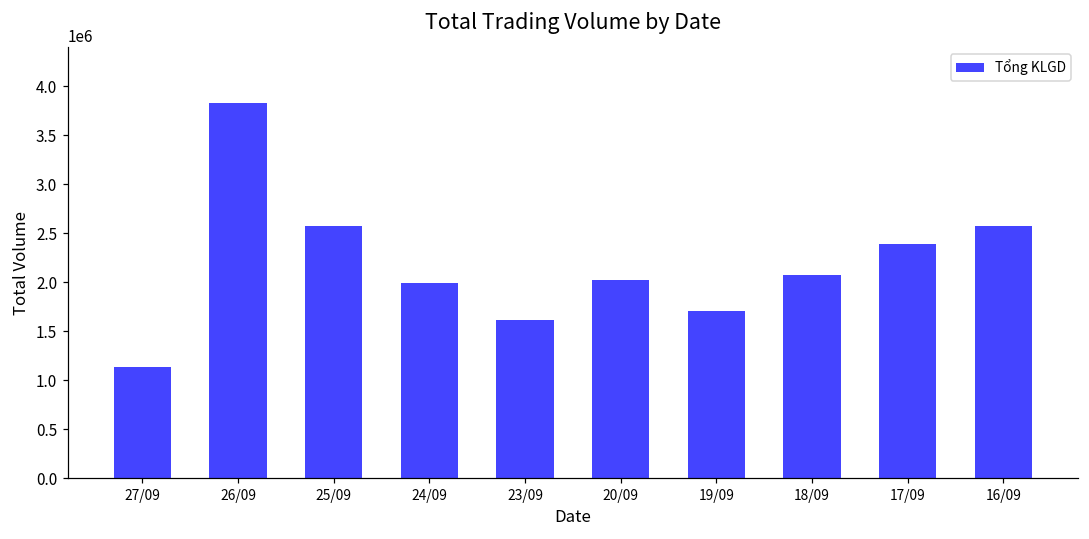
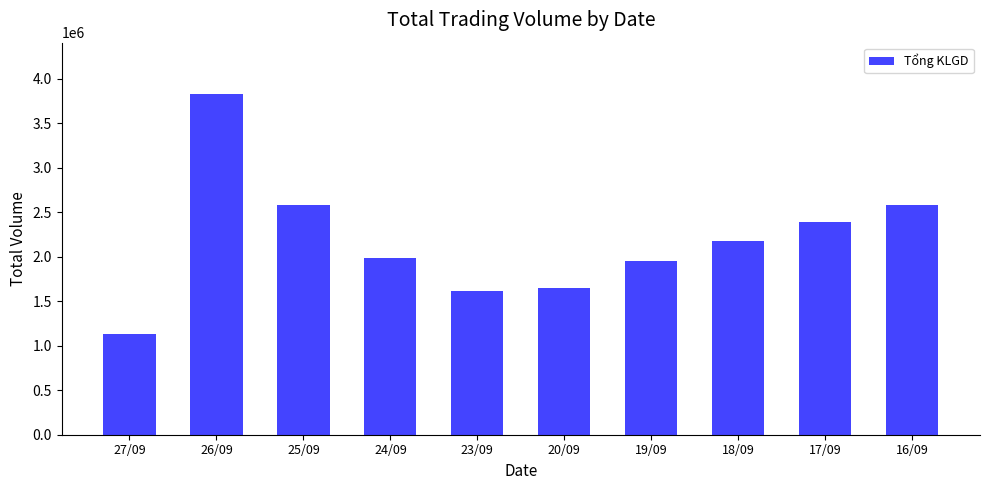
20/09: 2000000 -> 1700000
19/09: 1700000 -> 1900000
18/09: 2100000 -> 2200000
